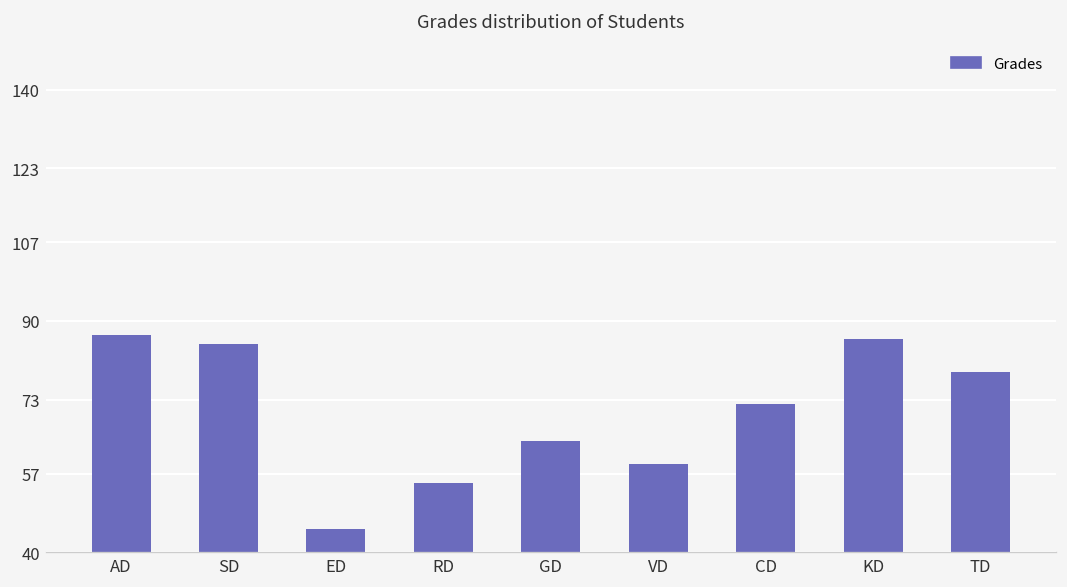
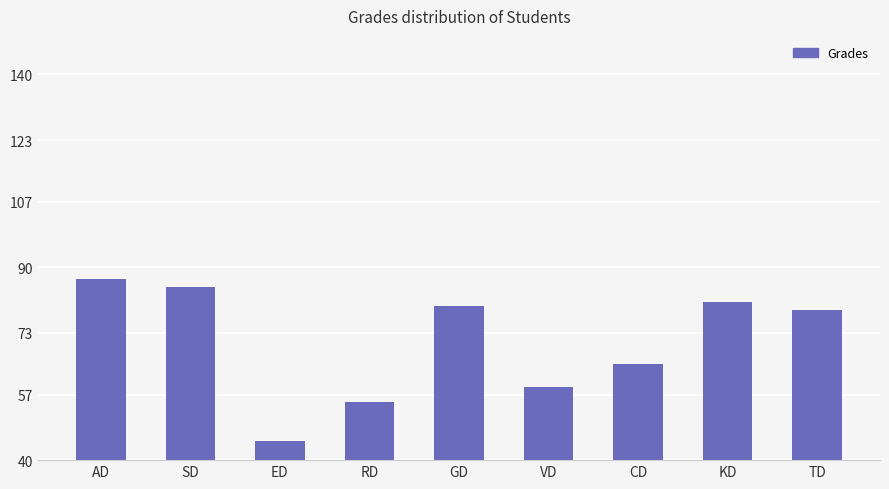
GD: 64 -> 80
CD: 72 -> 65
KD: 86 -> 81
